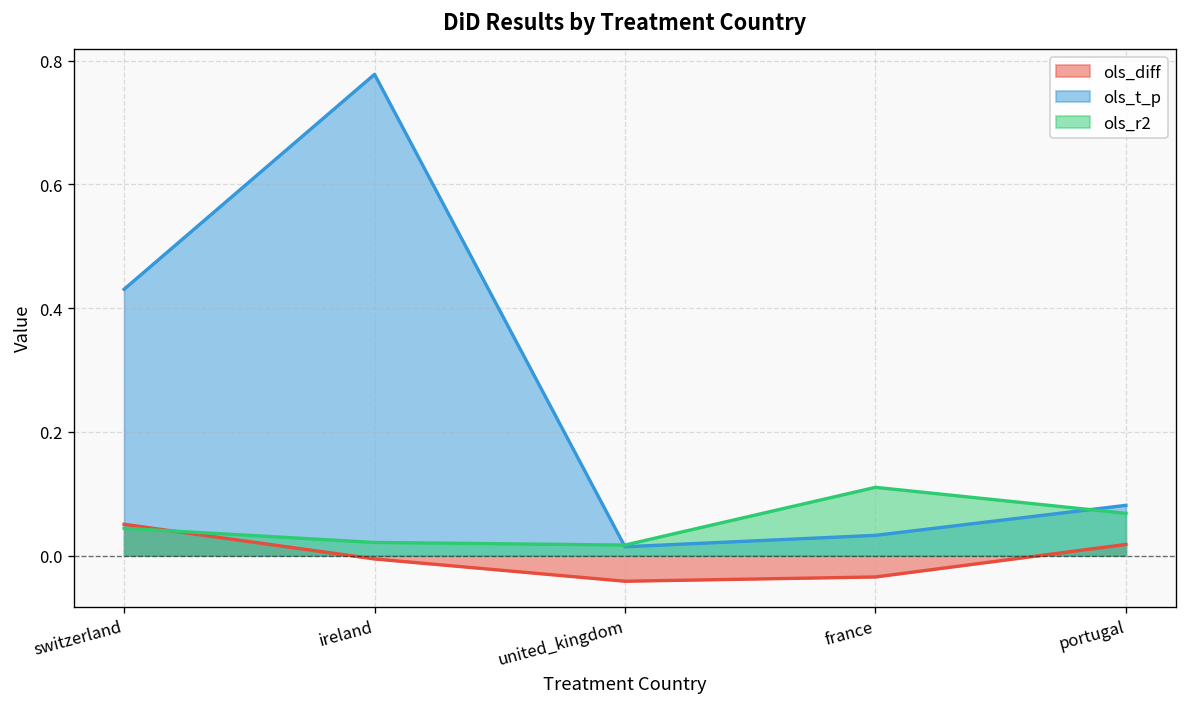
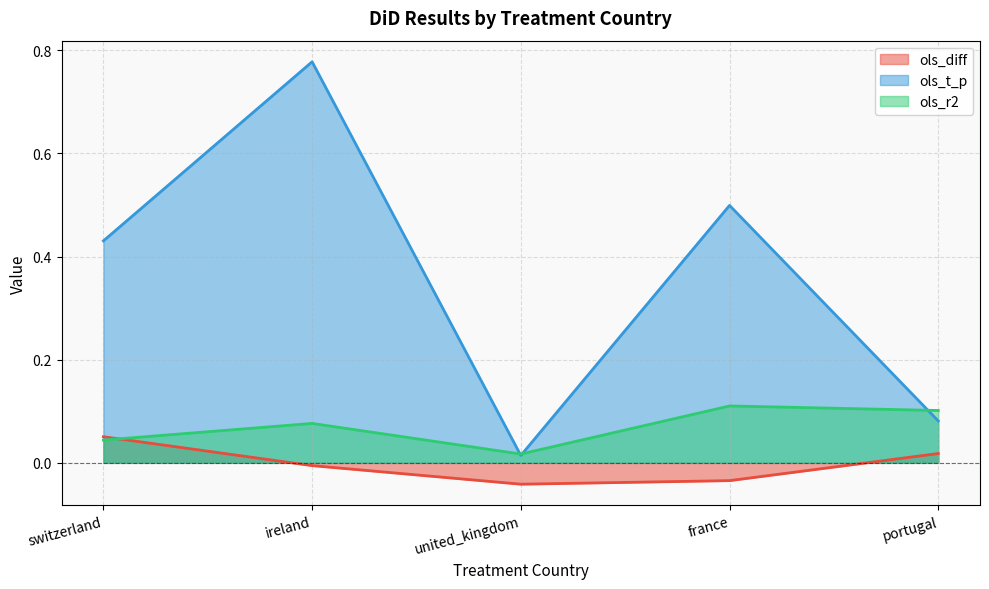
ols_r2, ireland: 0.02 -> 0.08
ols_t_p, france: 0.03 -> 0.50
ols_r2, portugal: 0.07 -> 0.10
